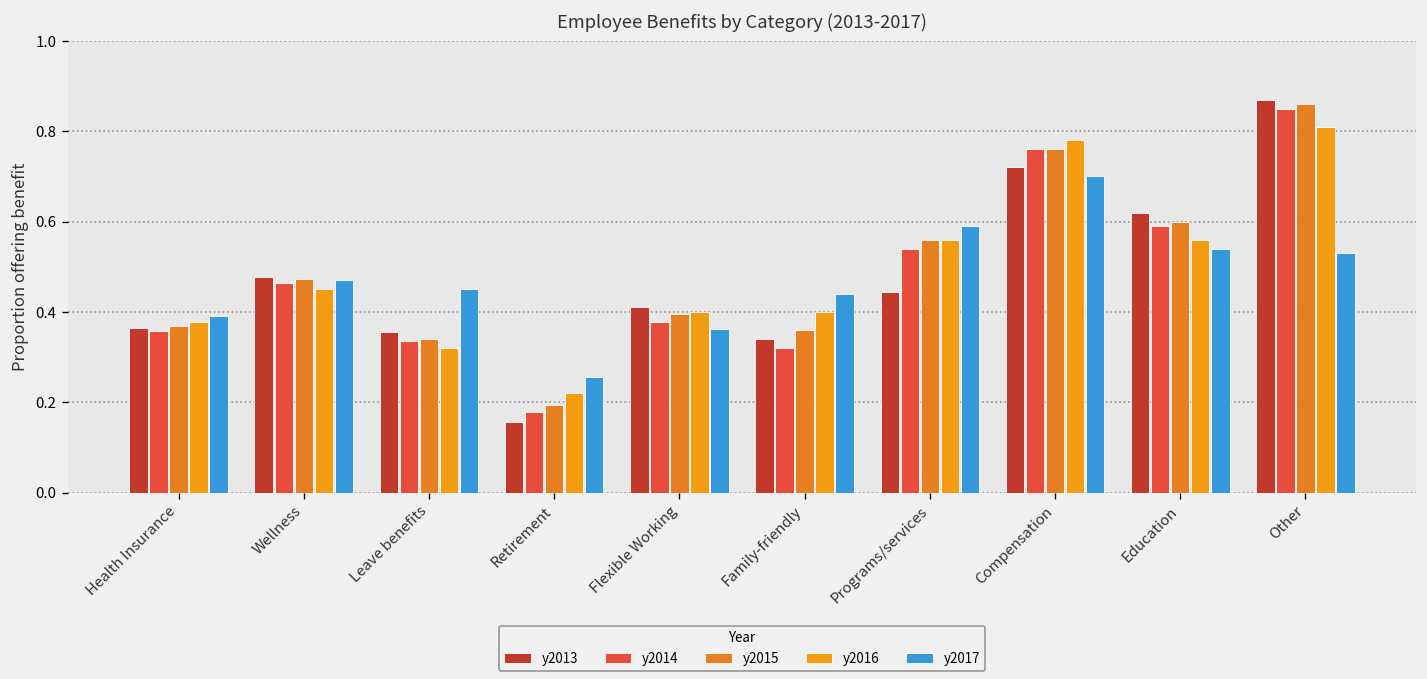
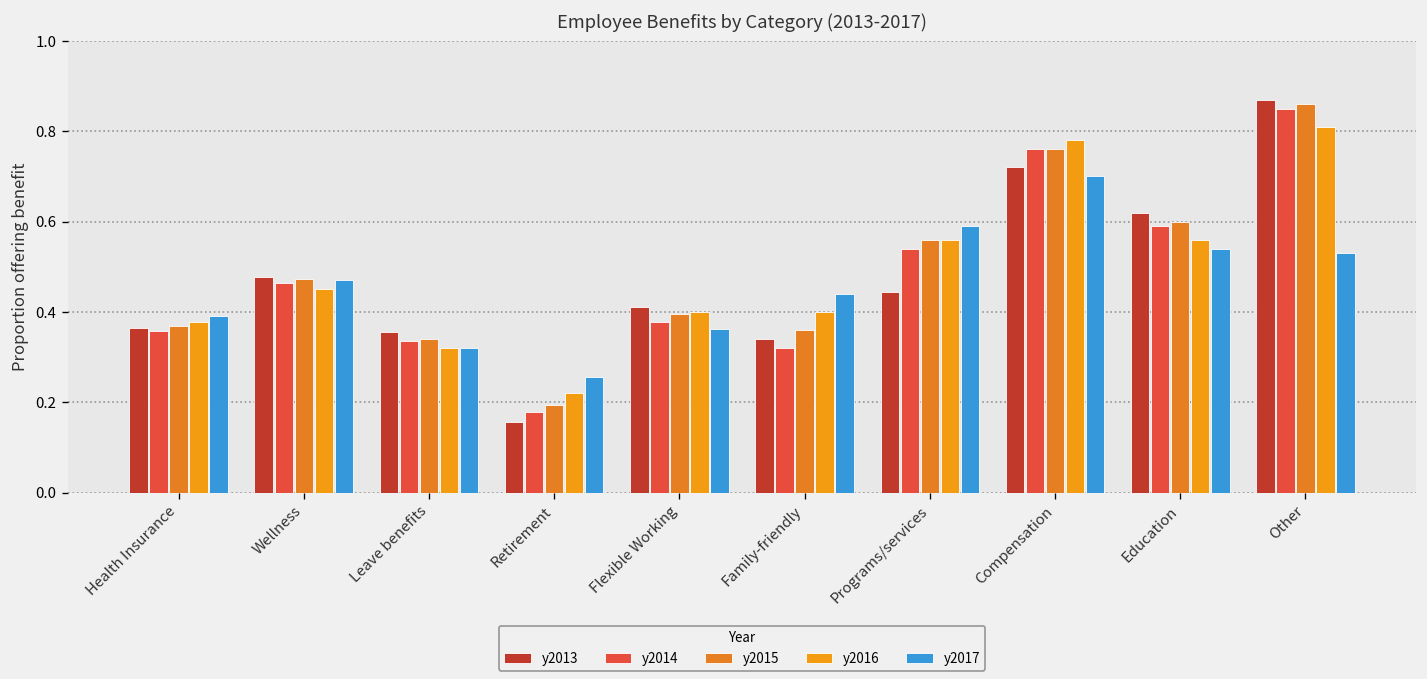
y2017, Leave benefits: 0.45 -> 0.32
